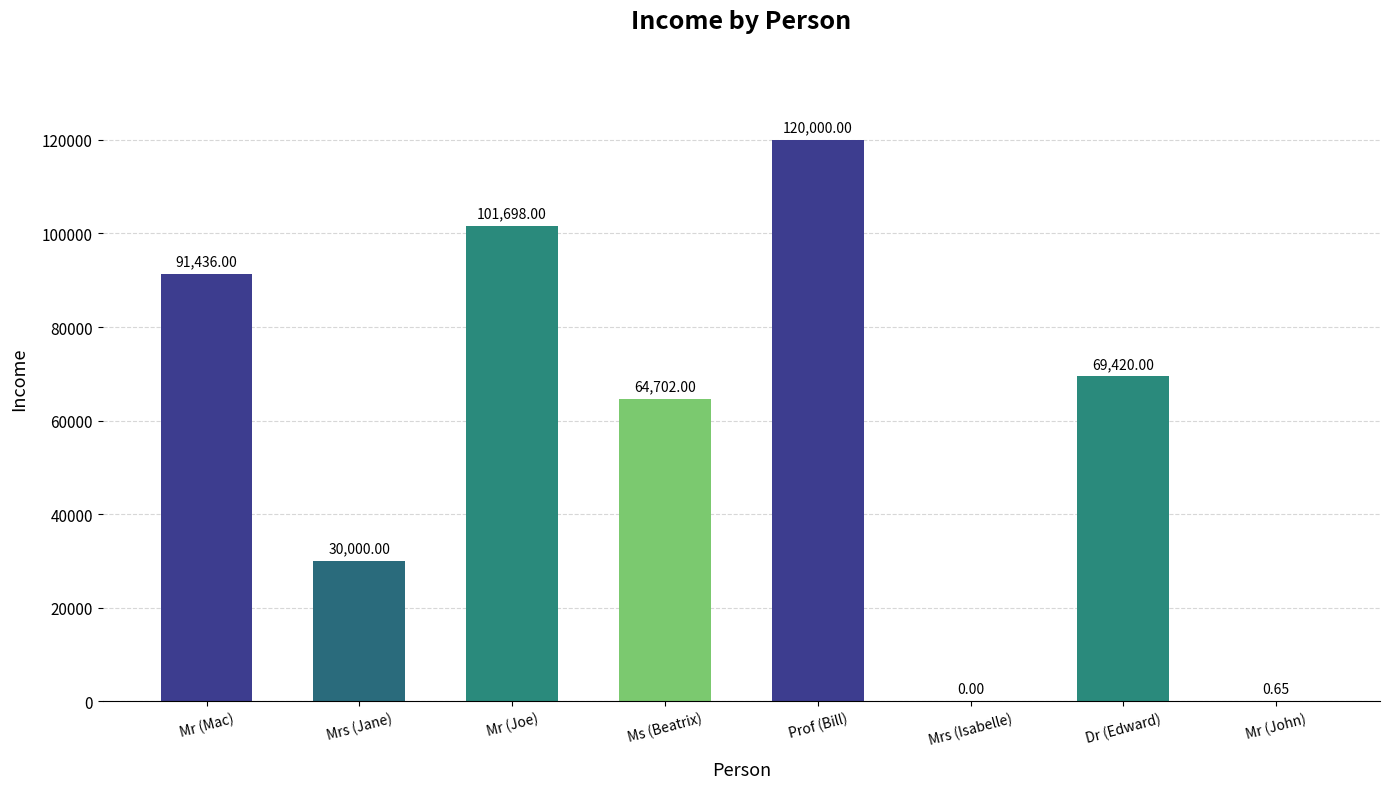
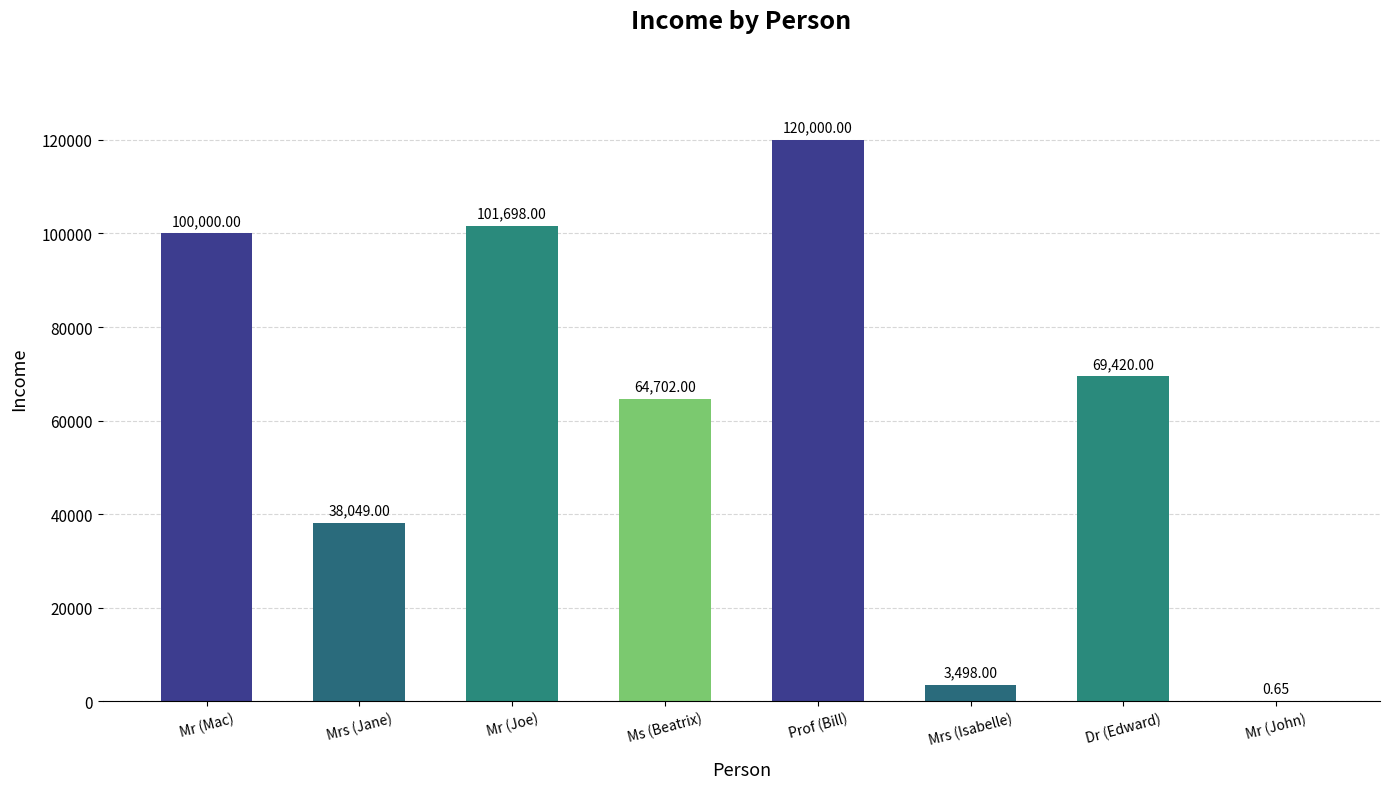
Mr (Mac): 91,436.00 -> 100,000.00
Mrs (Jane): 30,000.00 -> 38,049.00
Mrs (Isabelle): 0.00 -> 3,498.00
